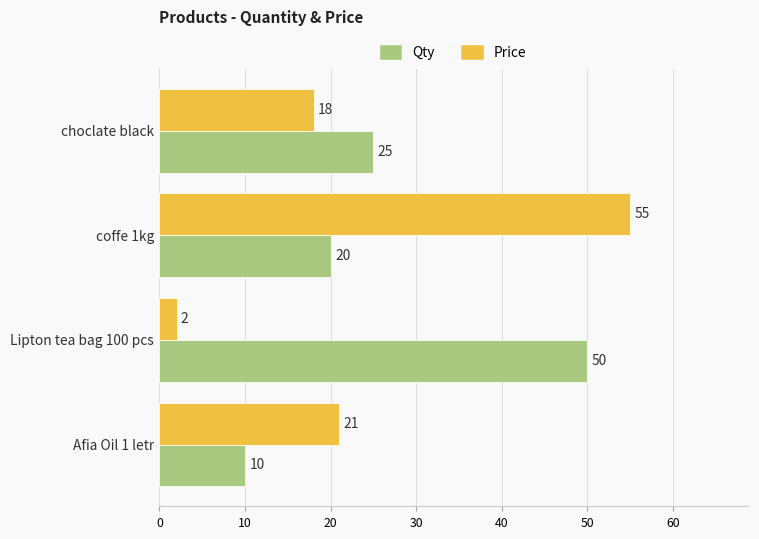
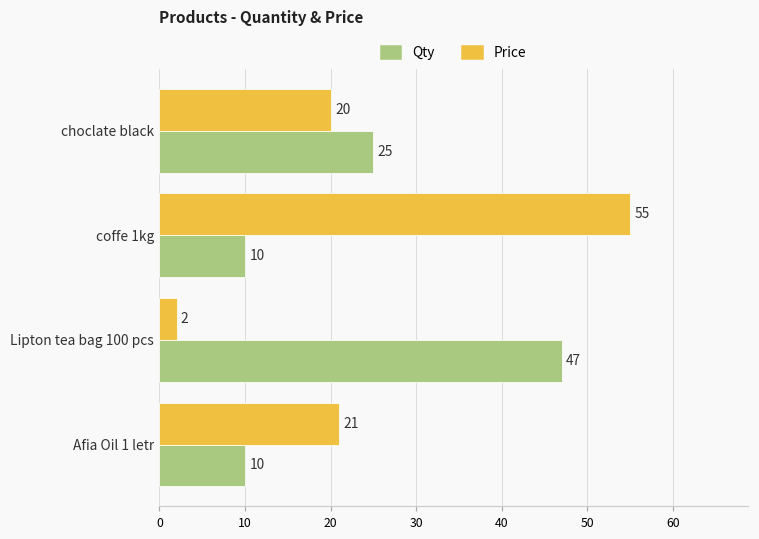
Price, choclate black: 18 -> 20
Qty, coffe 1kg: 20 -> 10
Qty, Lipton tea bag 100 pcs: 50 -> 47
